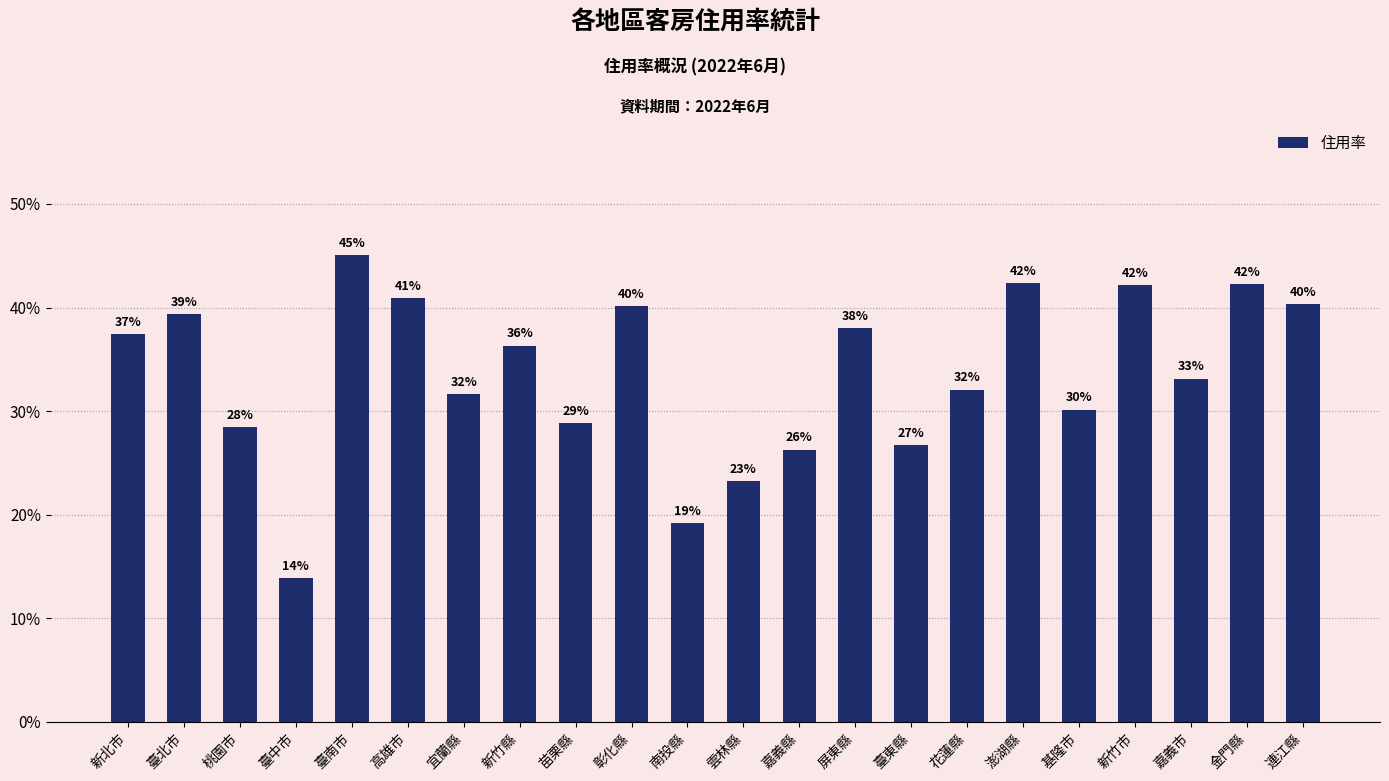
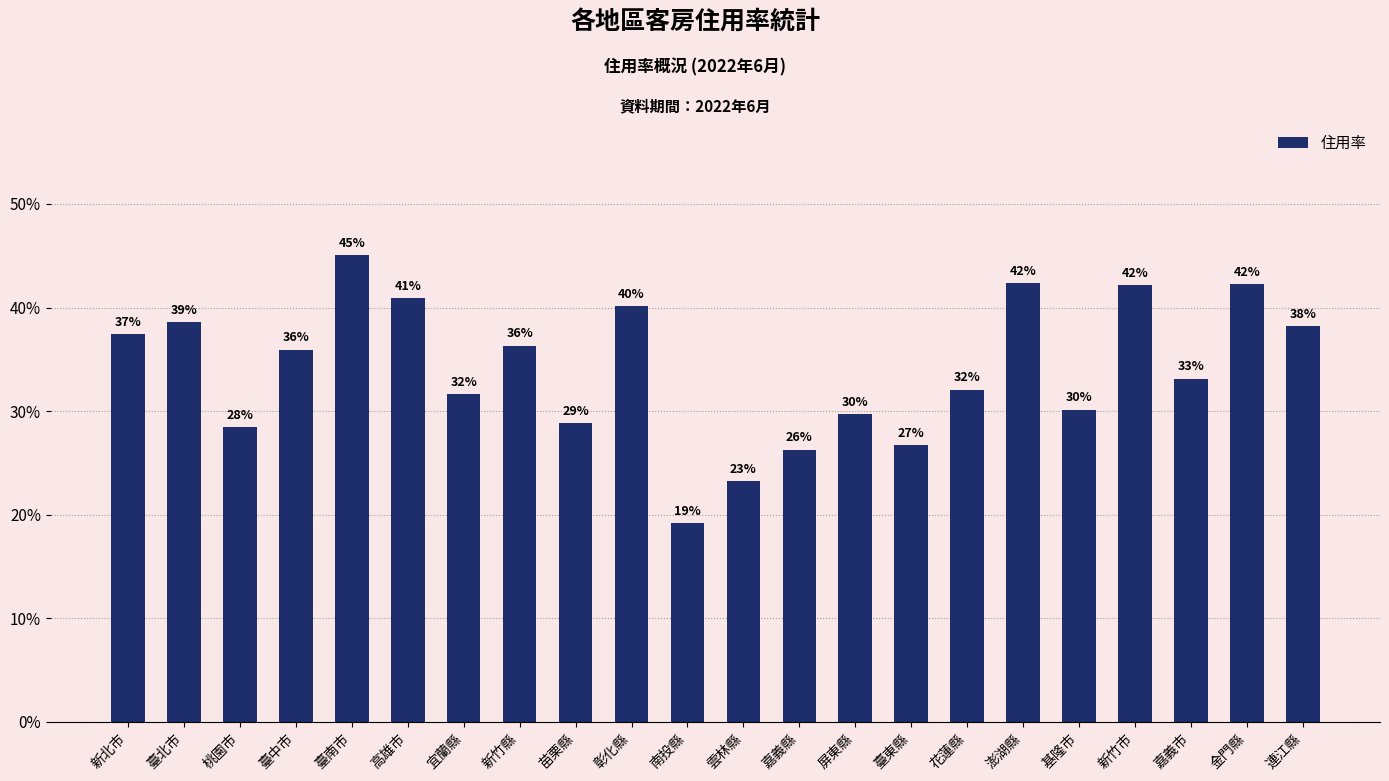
臺北市: 39.4% -> 38.6%
臺中市: 14% -> 36%
屏東縣: 38% -> 30%
連江縣: 40% -> 38%
